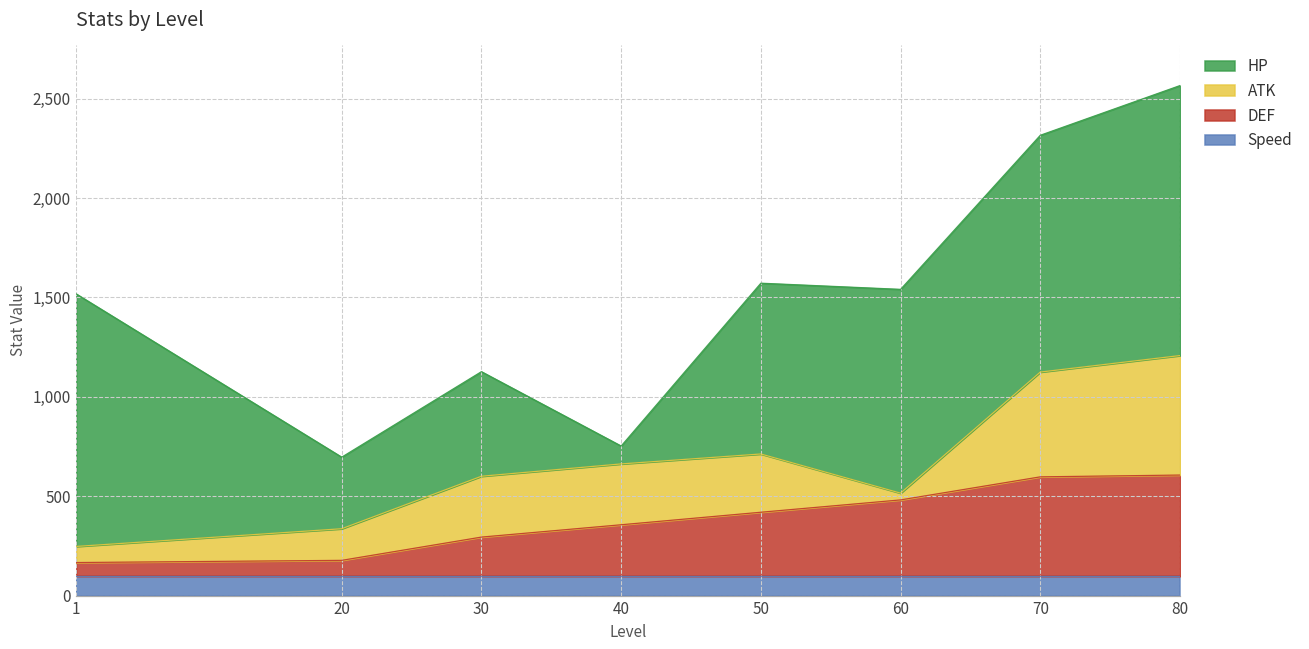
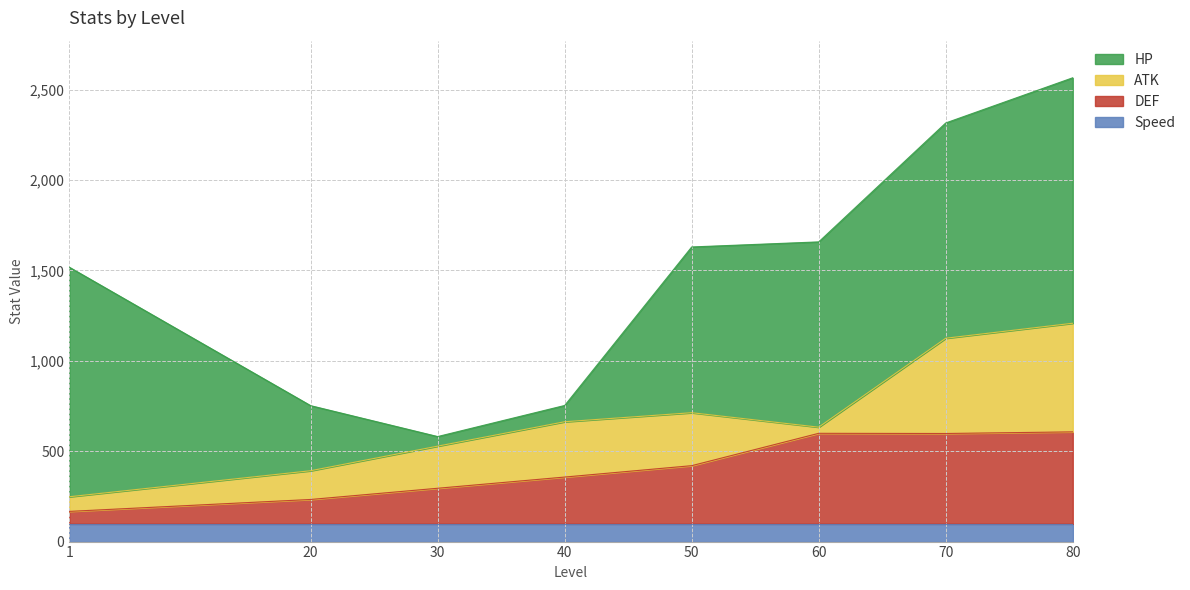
DEF, 20: 180 -> 230
ATK, 30: 310 -> 230
HP, 30: 530 -> 50
HP, 50: 860 -> 920
DEF, 60: 480 -> 600
